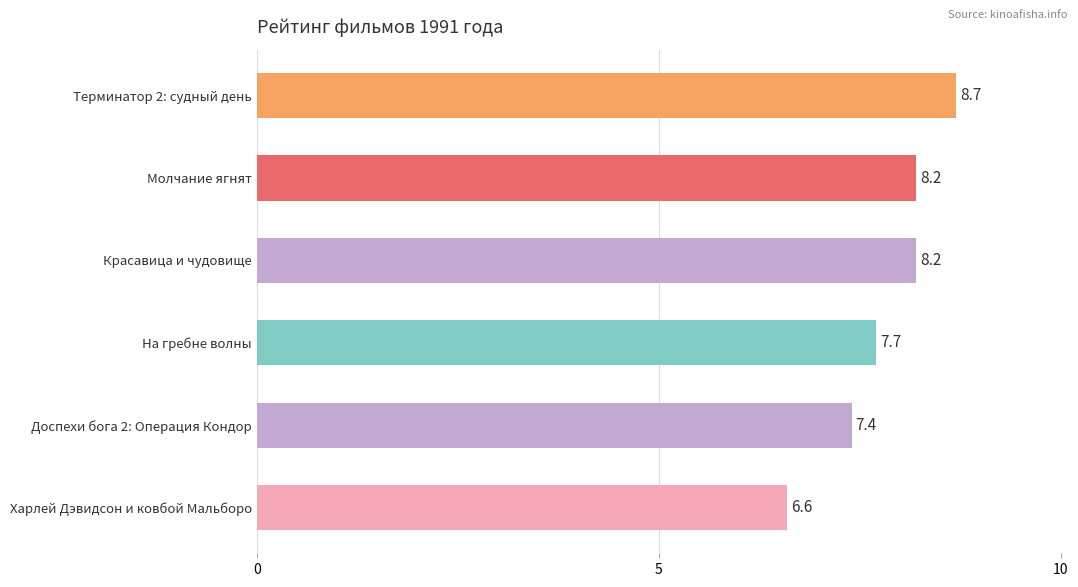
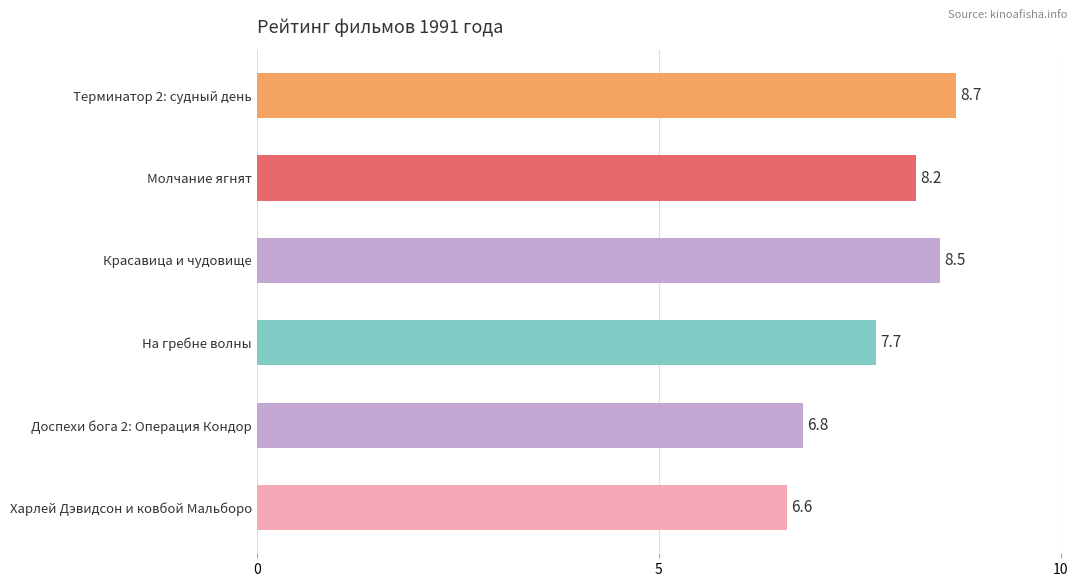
Красавица и чудовище: 8.2 -> 8.5
Доспехи бога 2: Операция Кондор: 7.4 -> 6.8
